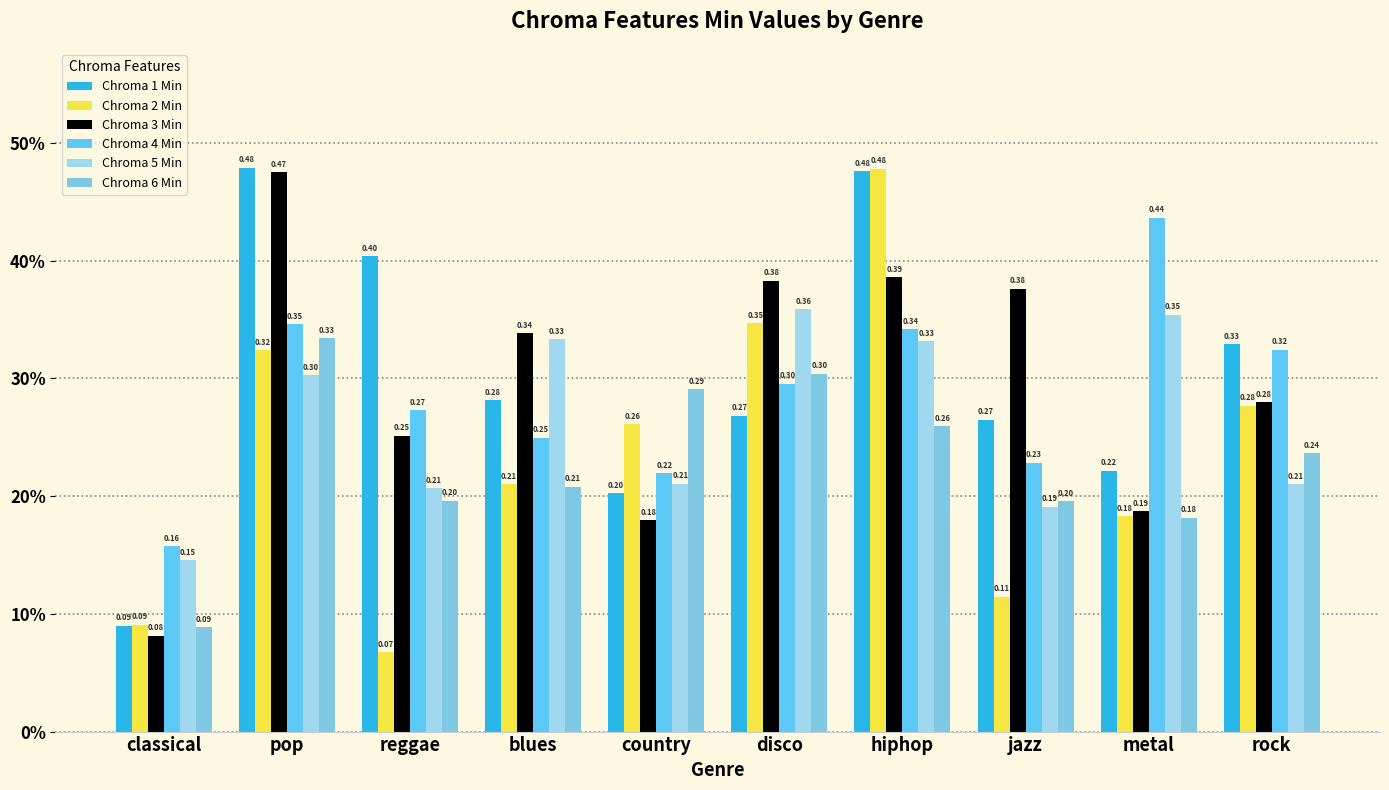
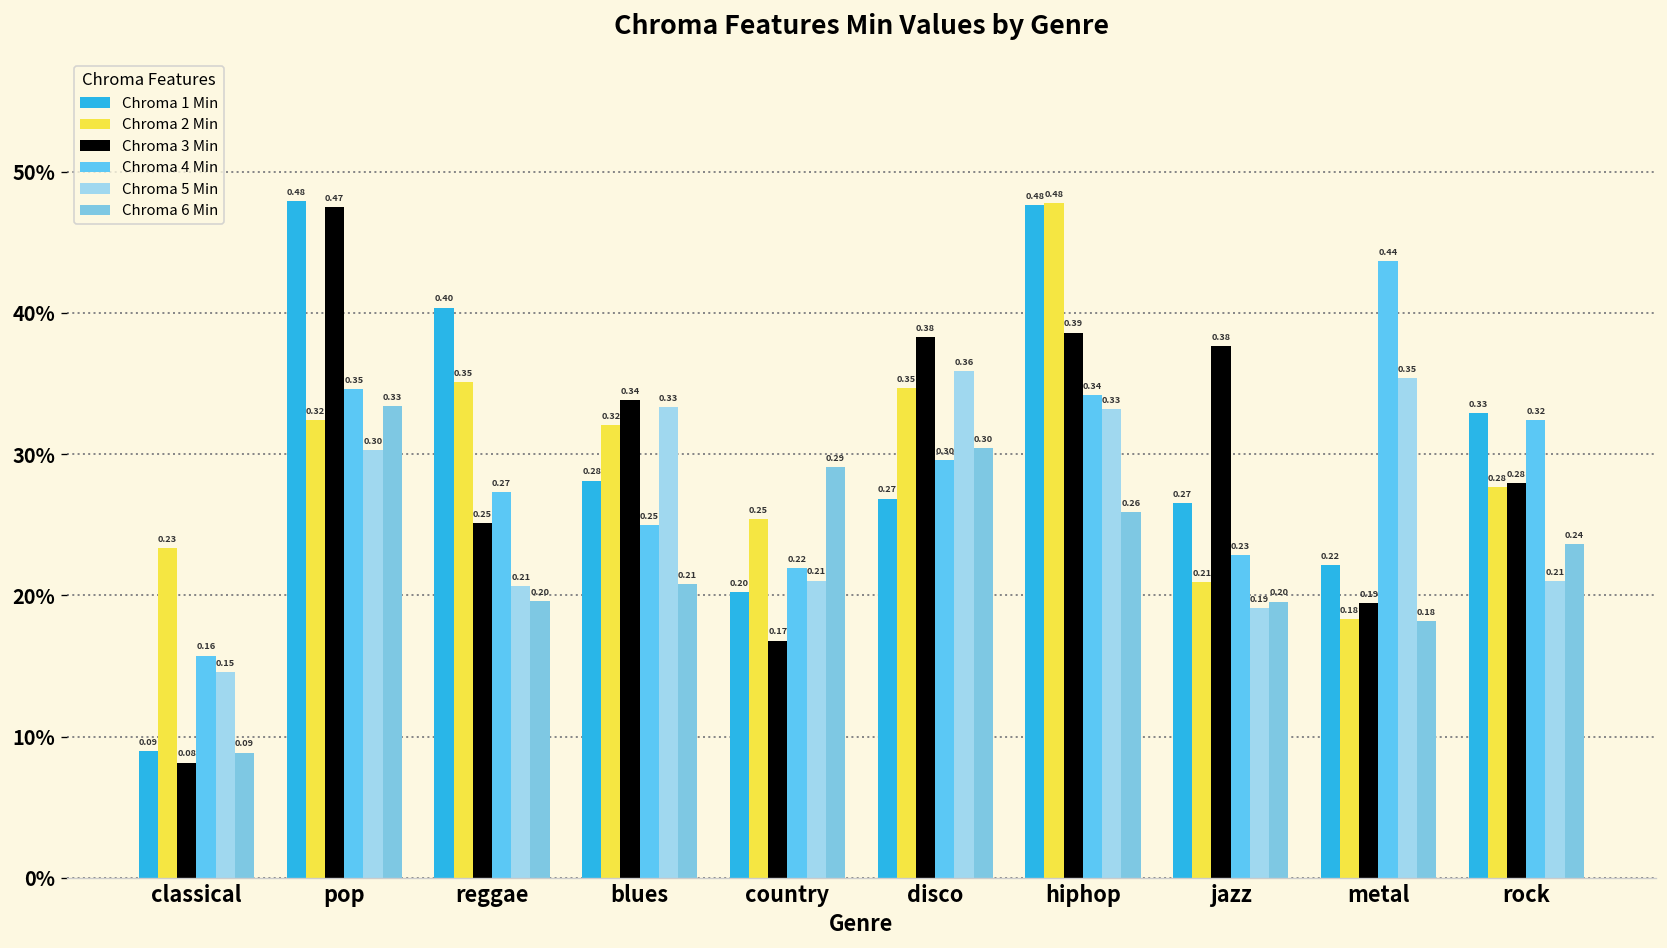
Chroma 2 Min, classical: 0.09 -> 0.23
Chroma 2 Min, reggae: 0.07 -> 0.35
Chroma 2 Min, blues: 0.21 -> 0.32
Chroma 2 Min, country: 0.26 -> 0.25
Chroma 3 Min, country: 0.18 -> 0.17
Chroma 2 Min, jazz: 0.11 -> 0.21
Chroma 3 Min, metal: 18.7% -> 19.5%
